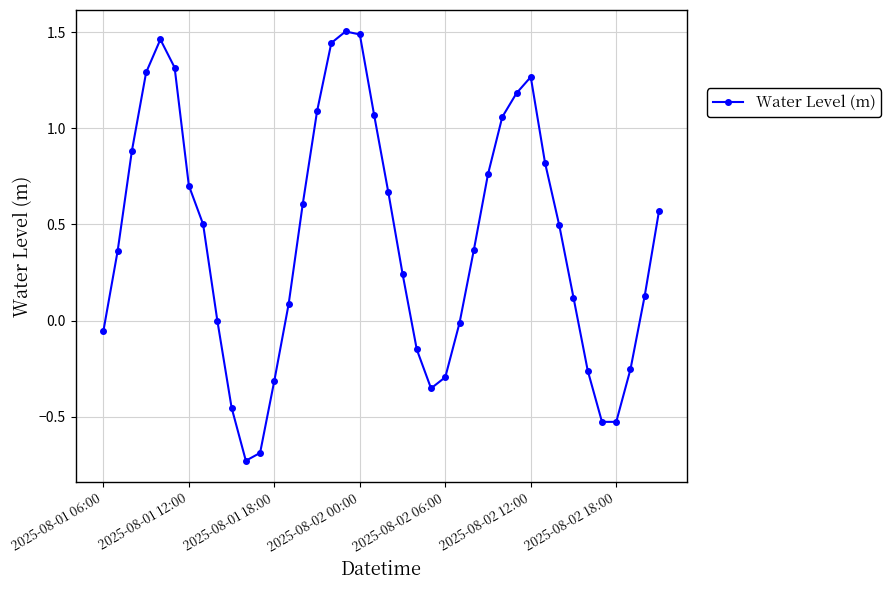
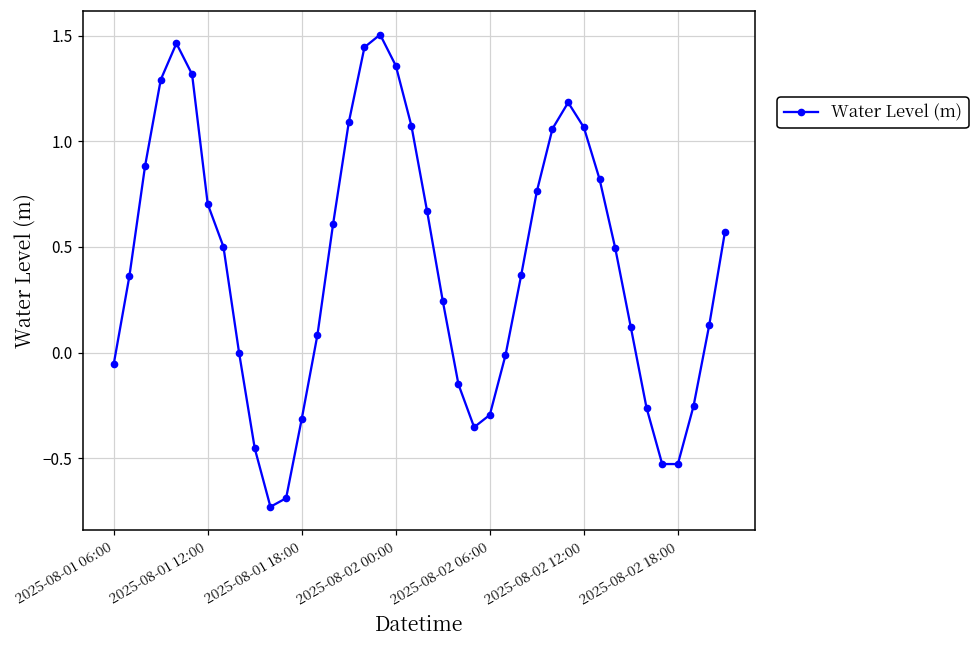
2025-08-02 00:00: 1.49 -> 1.36
2025-08-02 12:00: 1.27 -> 1.07
